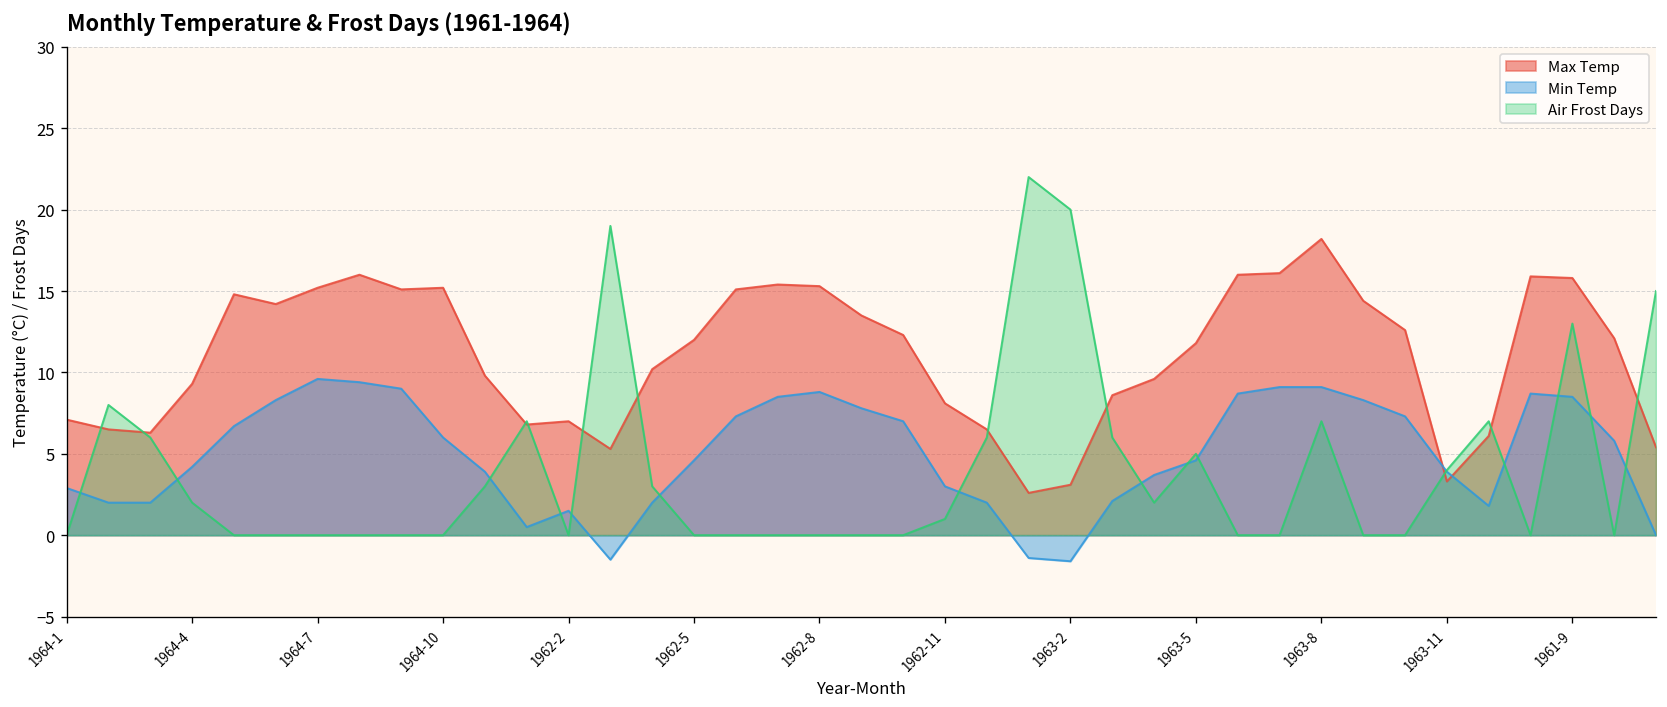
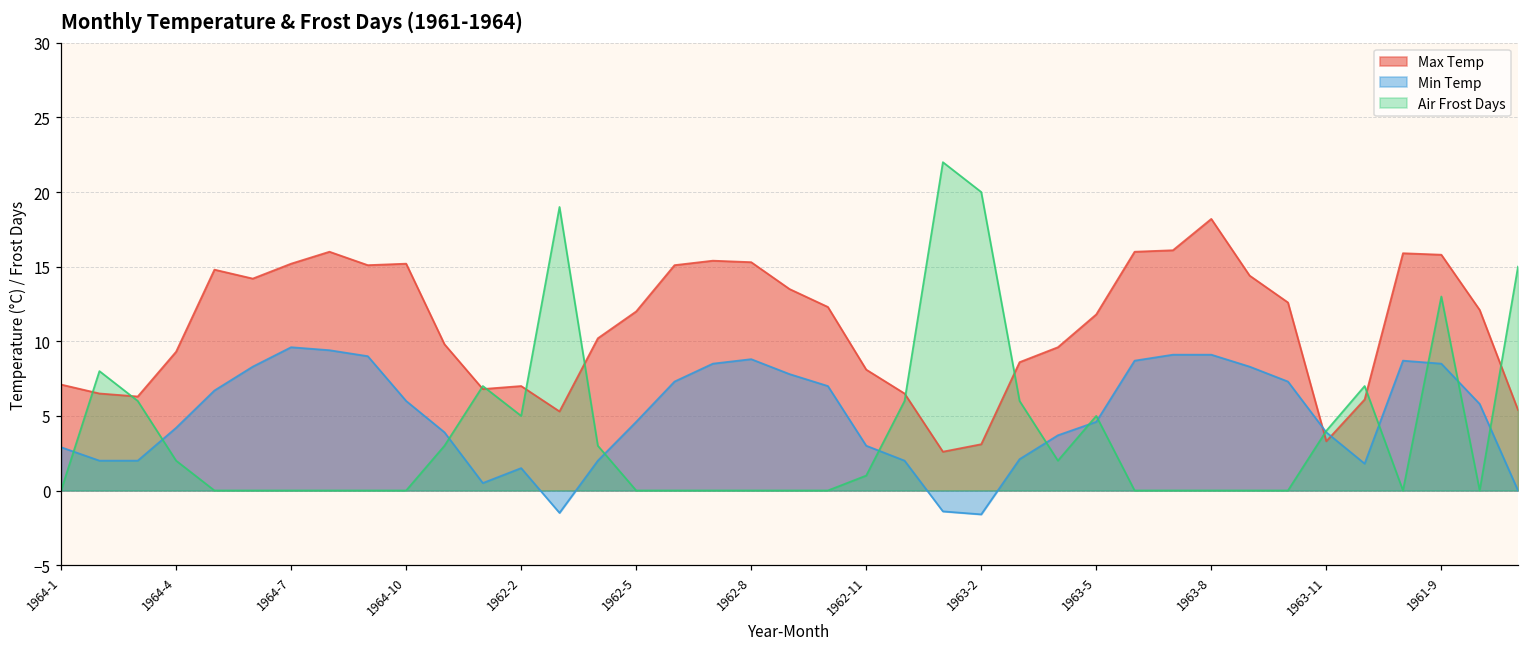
Air Frost Days, 1962-2: 0 -> 5
Air Frost Days, 1963-8: 7 -> 0
